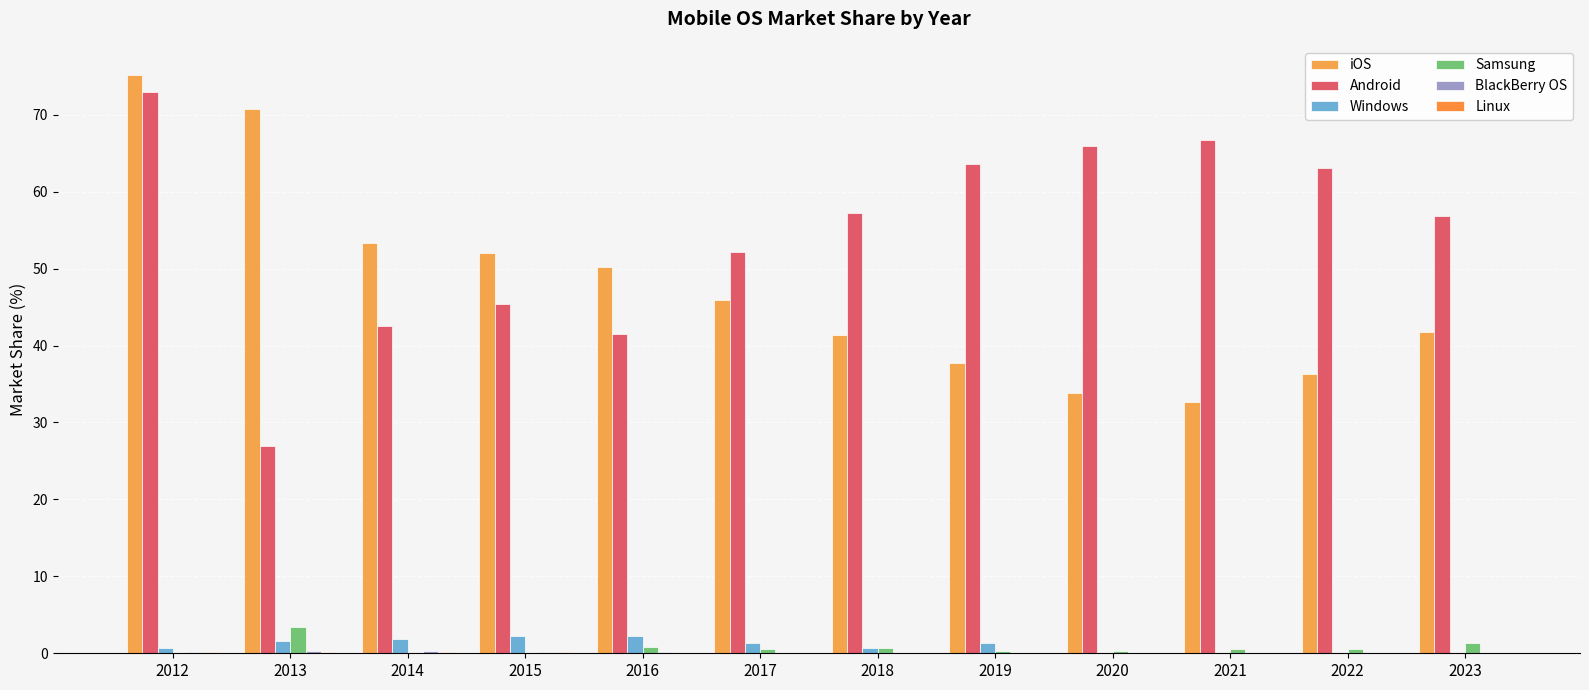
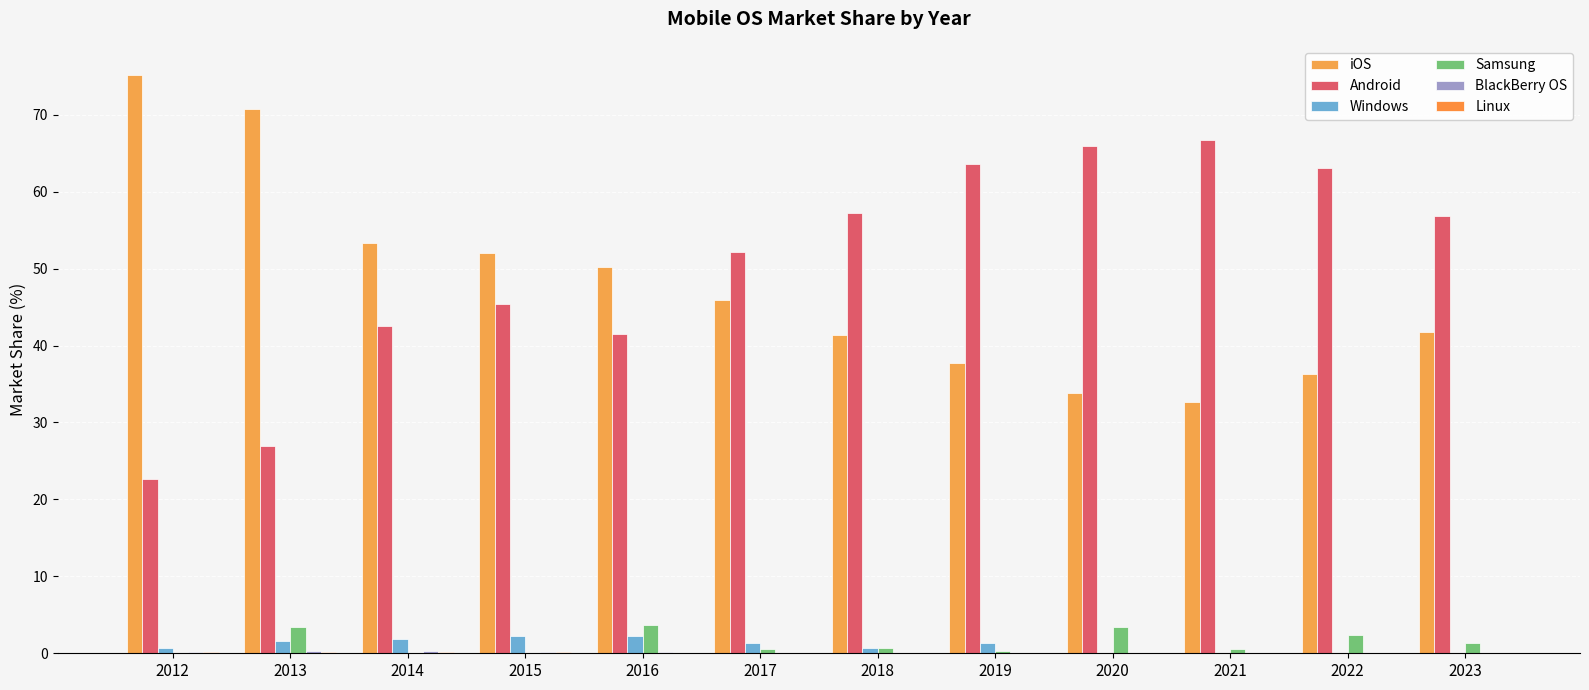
Android, 2012: 73 -> 23
Samsung, 2016: 1 -> 4
Samsung, 2020: 0 -> 3
Samsung, 2022: 1 -> 2
